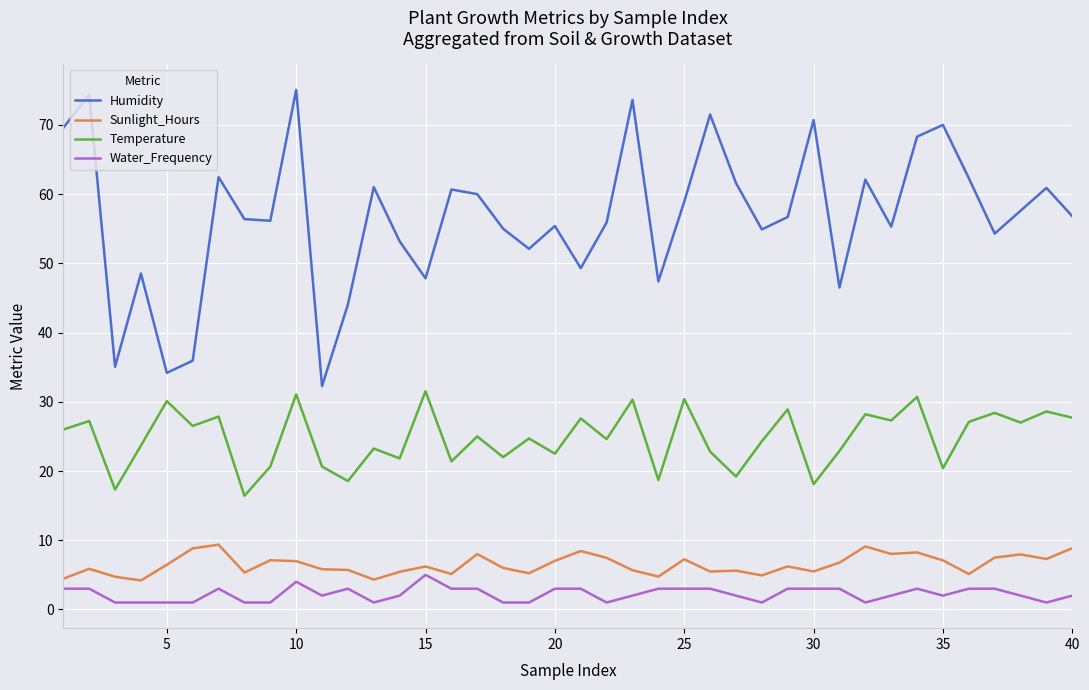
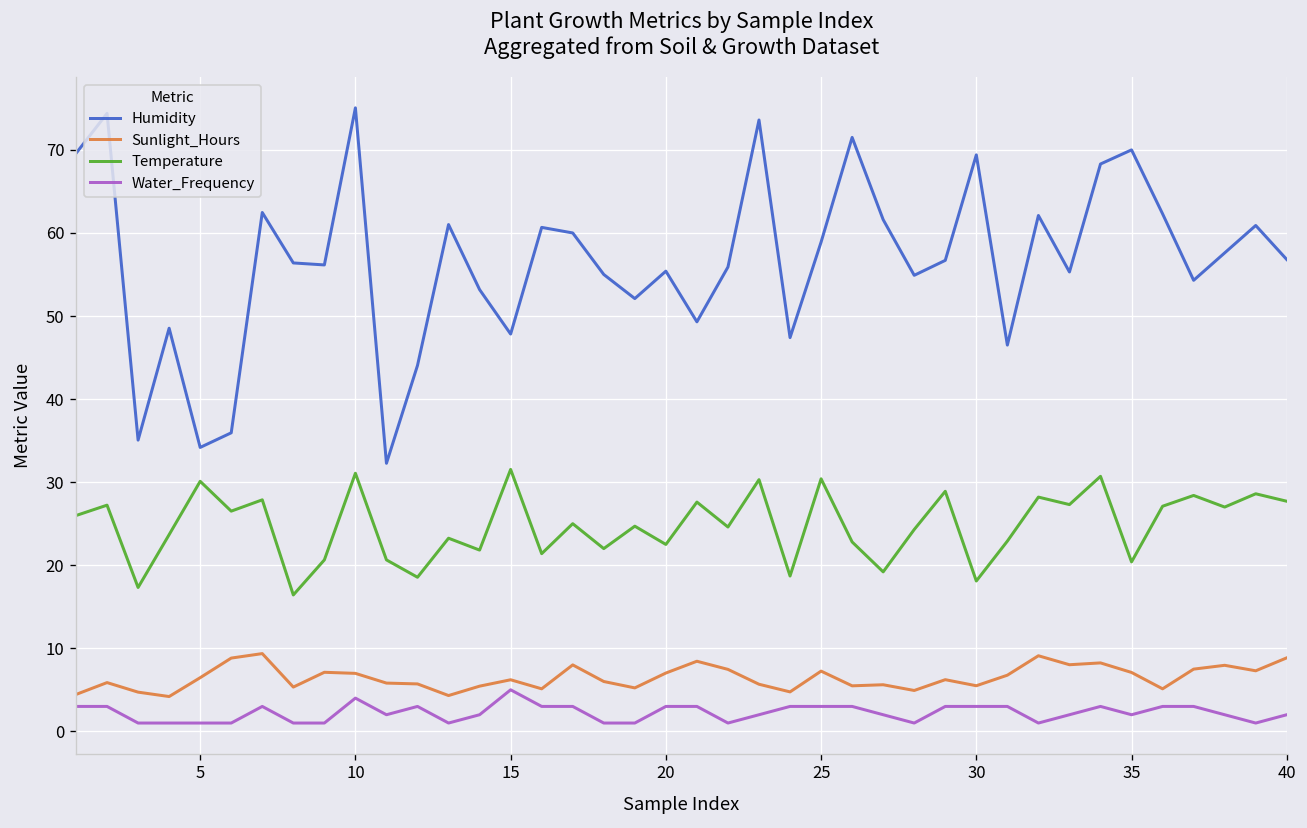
Humidity, 30: 71 -> 69
